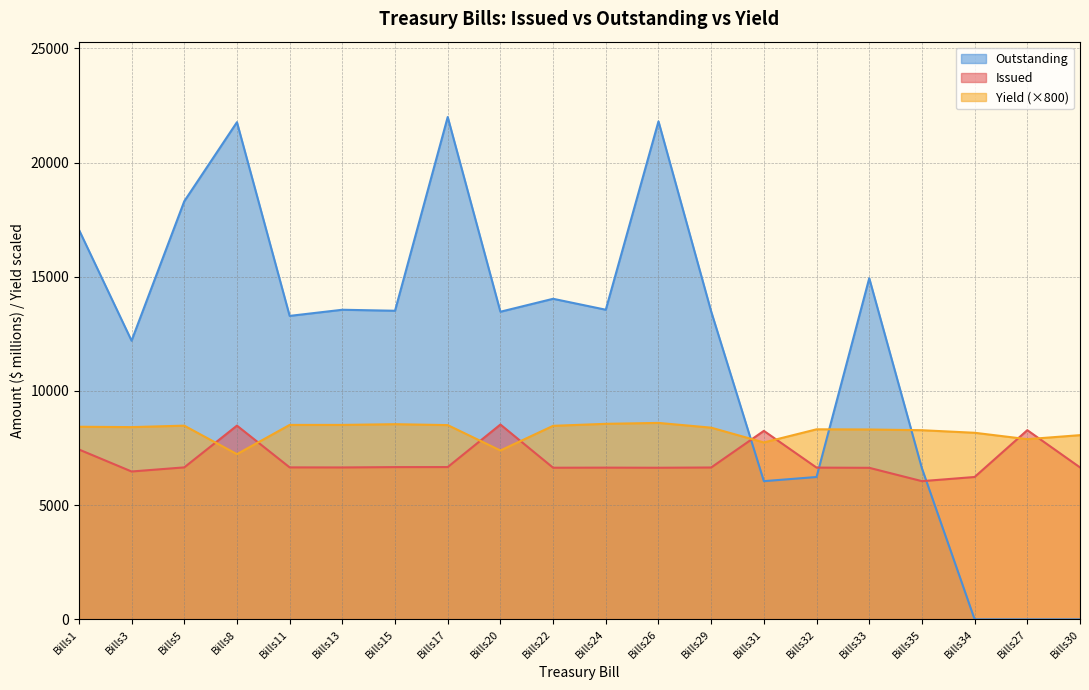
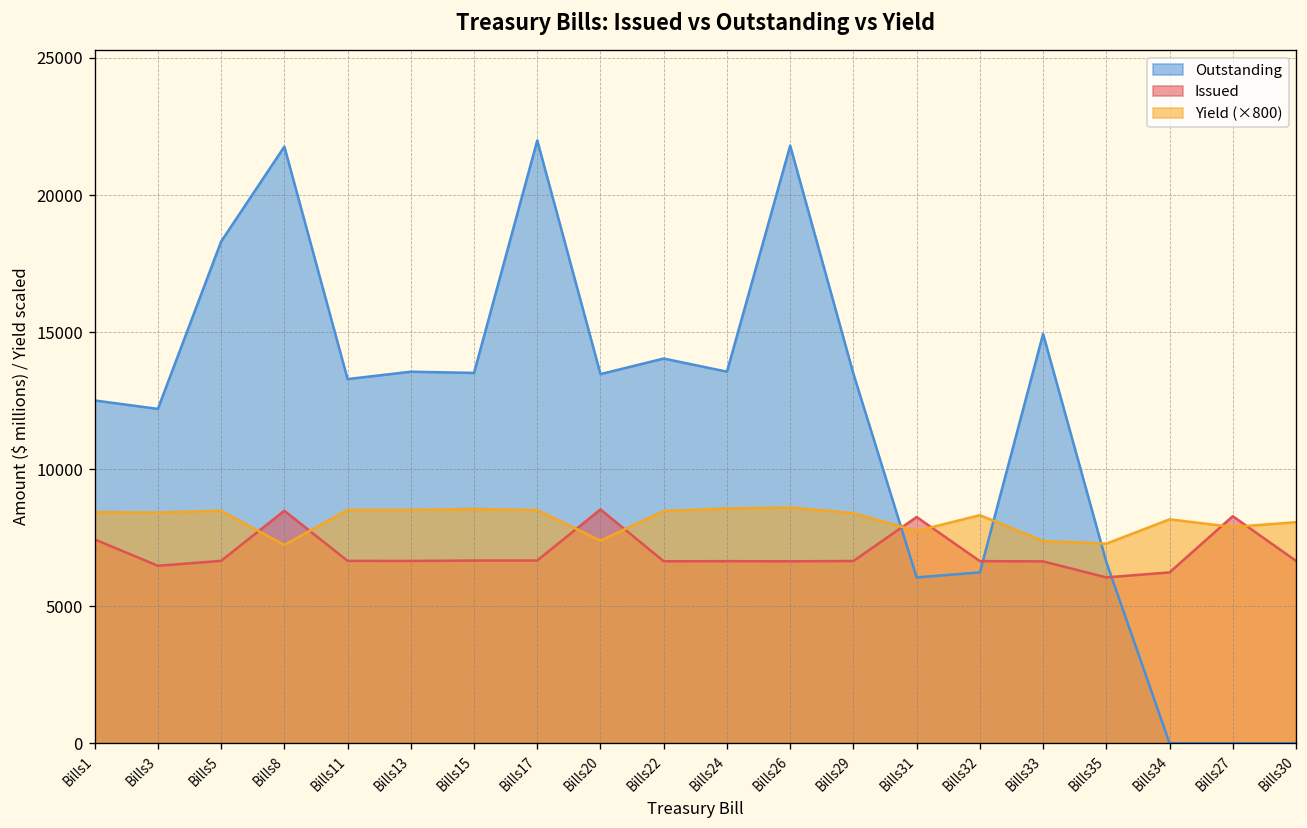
Outstanding, Bills1: 17100 -> 12500
Yield (×800), Bills33: 8300 -> 7400
Yield (×800), Bills35: 8300 -> 7300
